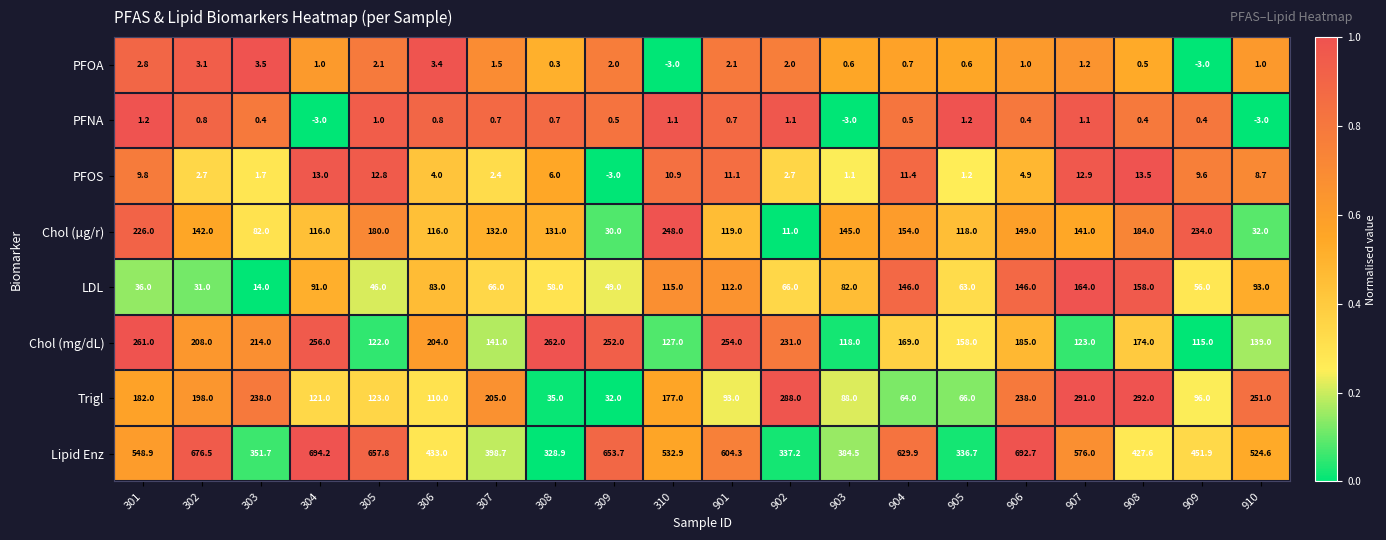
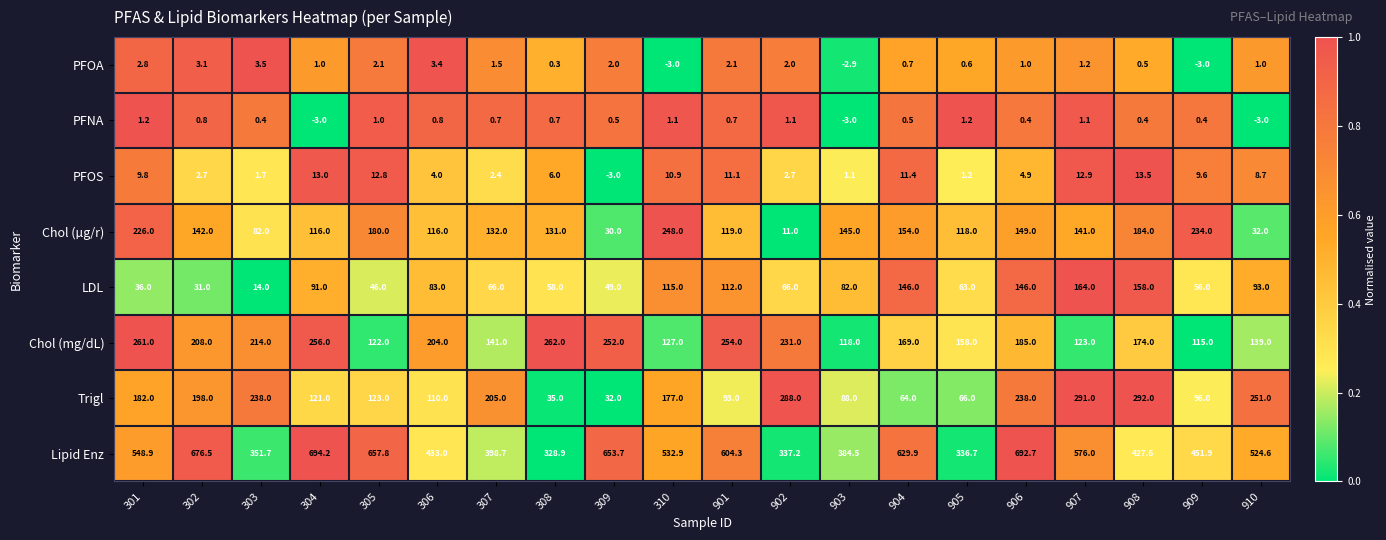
PFOA, 903: 0.6 -> -2.9
